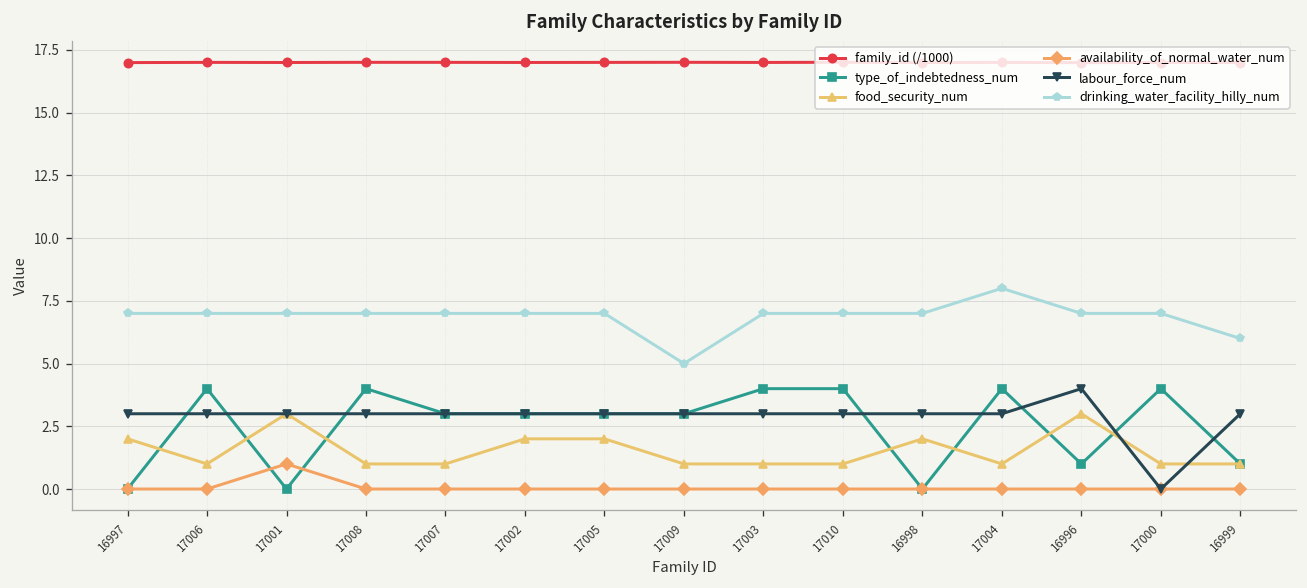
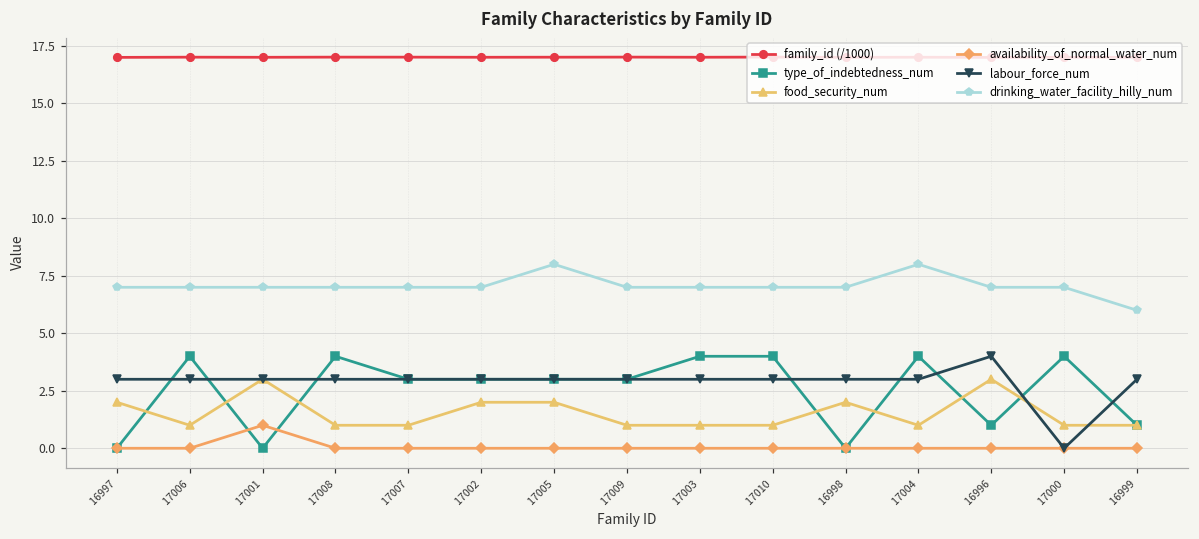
drinking_water_facility_hilly_num, 17005: 7 -> 8
drinking_water_facility_hilly_num, 17009: 5 -> 7
